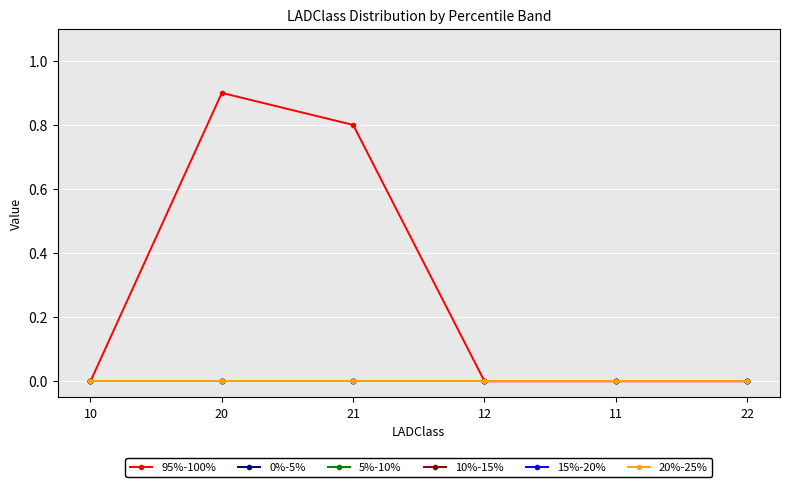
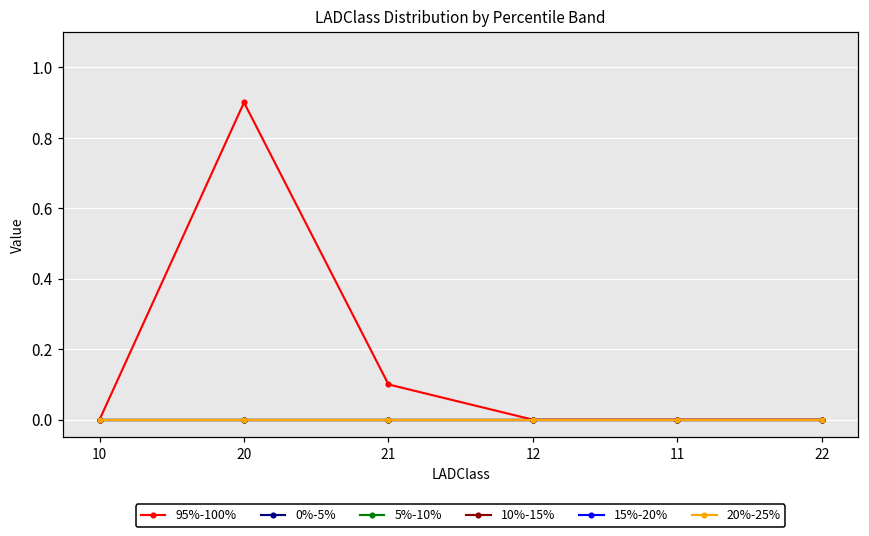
95%-100%, 21: 0.8 -> 0.1
